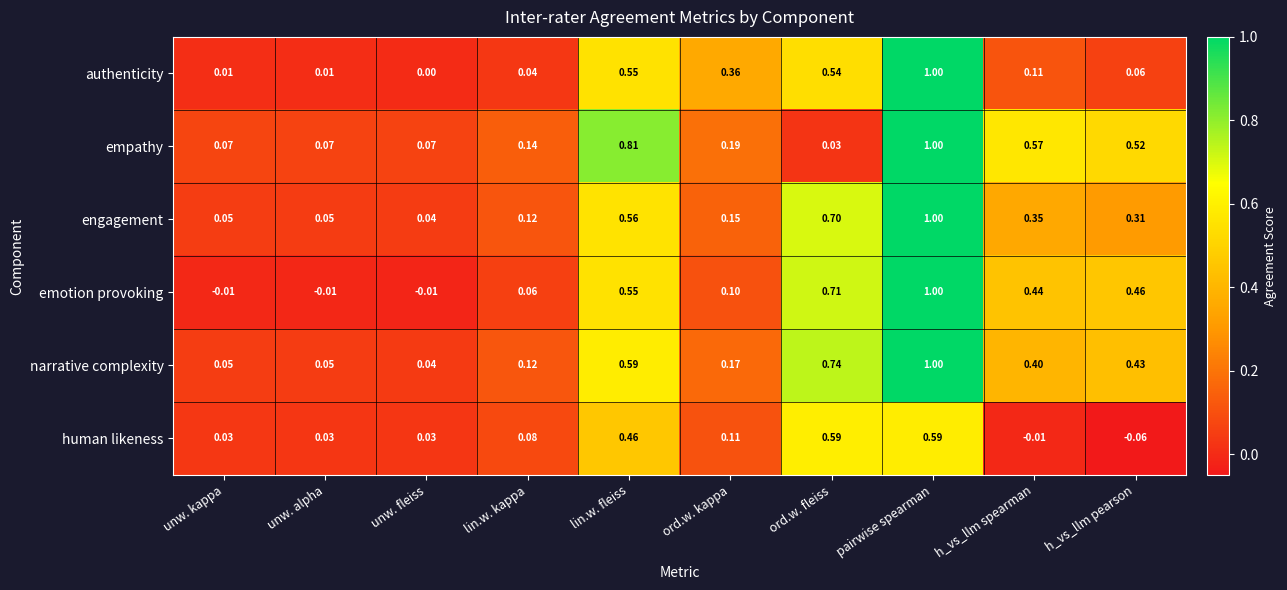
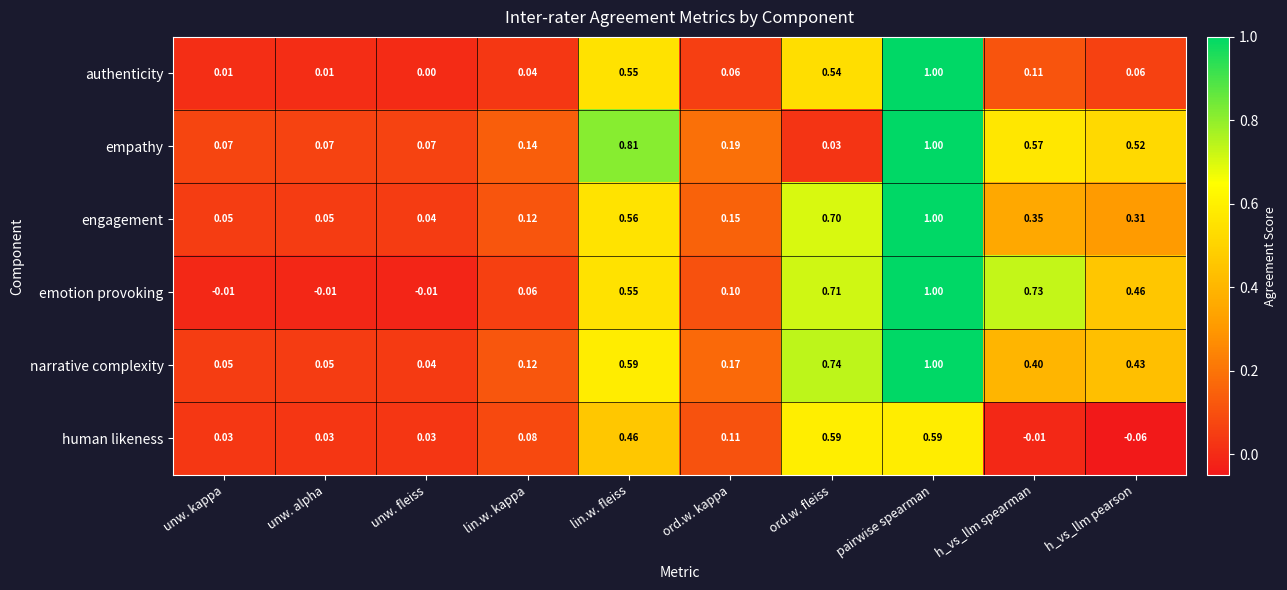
authenticity, ord.w. kappa: 0.36 -> 0.06
emotion provoking, h_vs_llm spearman: 0.44 -> 0.73
